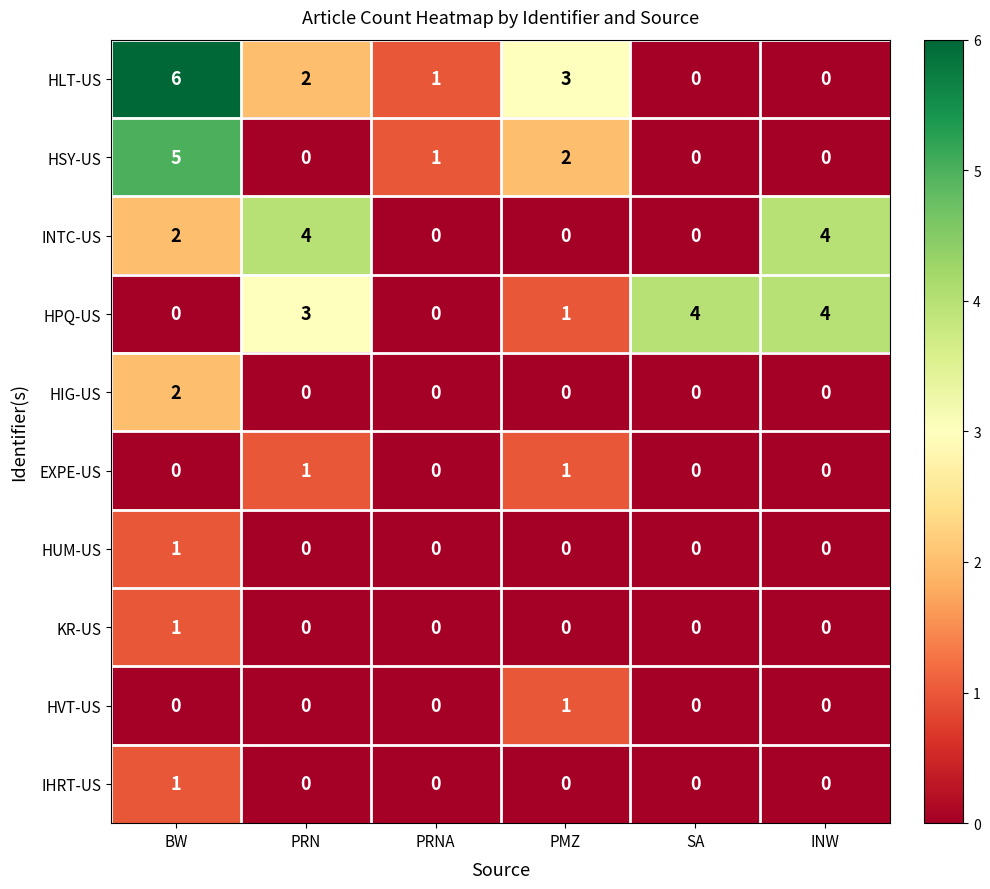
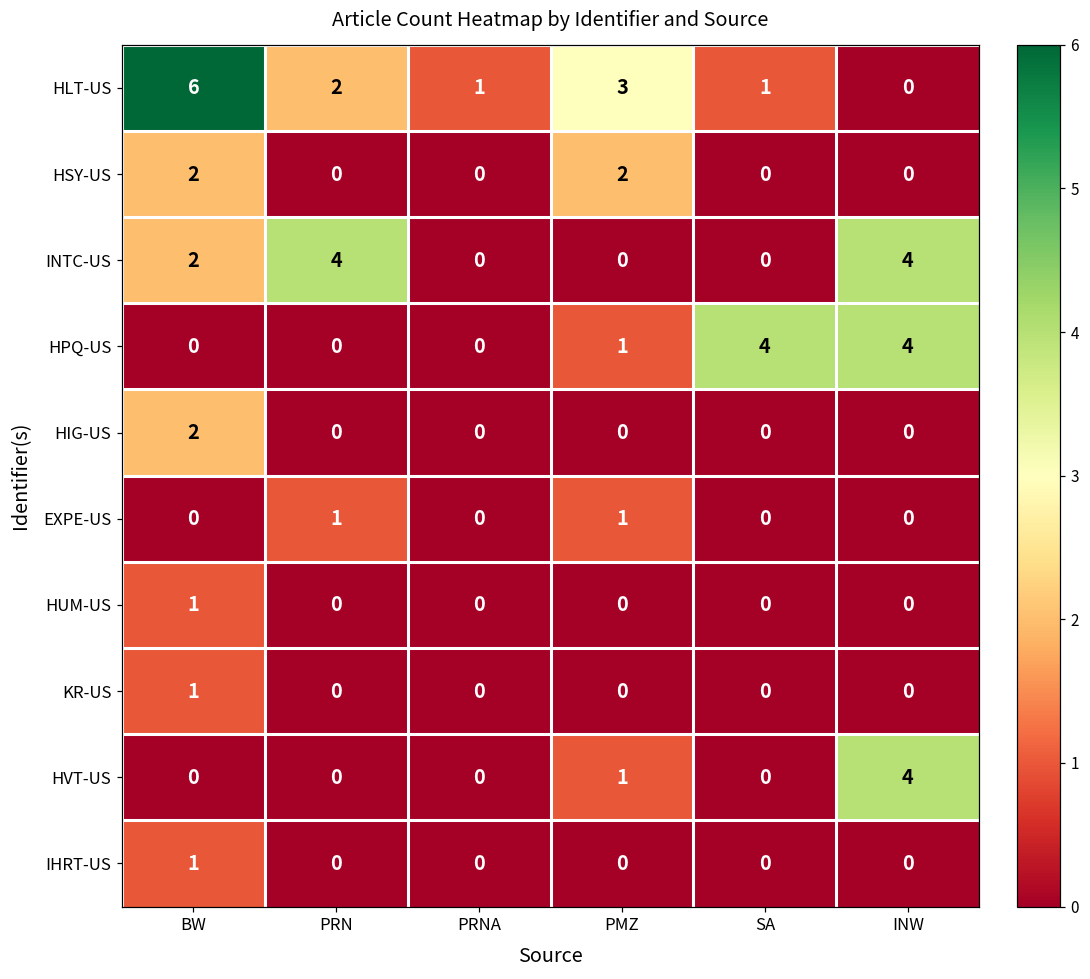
HLT-US, SA: 0 -> 1
HSY-US, BW: 5 -> 2
HSY-US, PRNA: 1 -> 0
HPQ-US, PRN: 3 -> 0
HVT-US, INW: 0 -> 4
